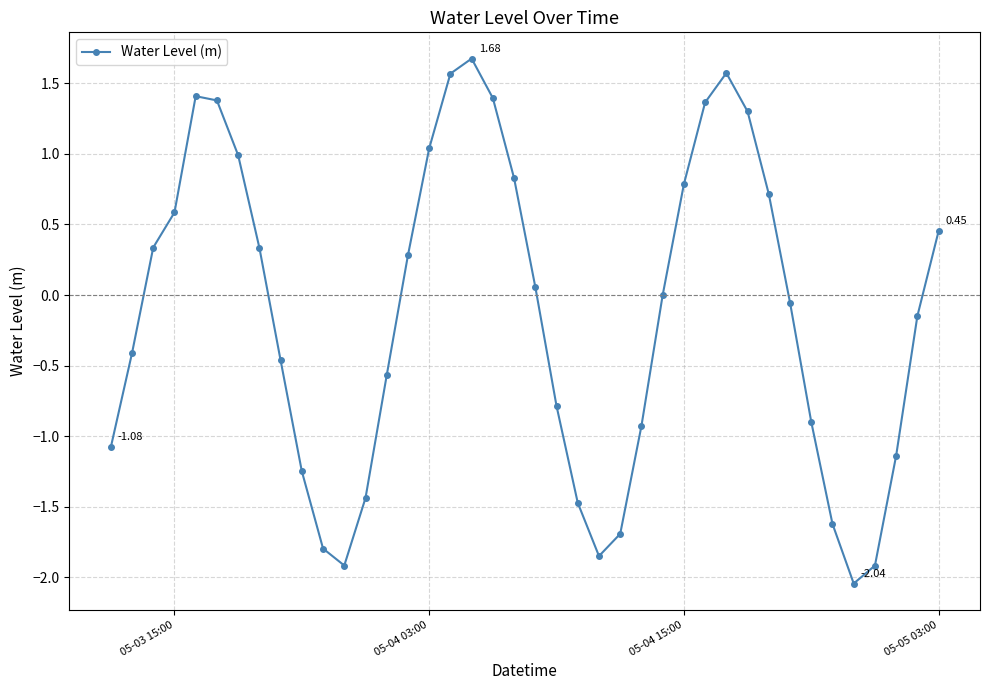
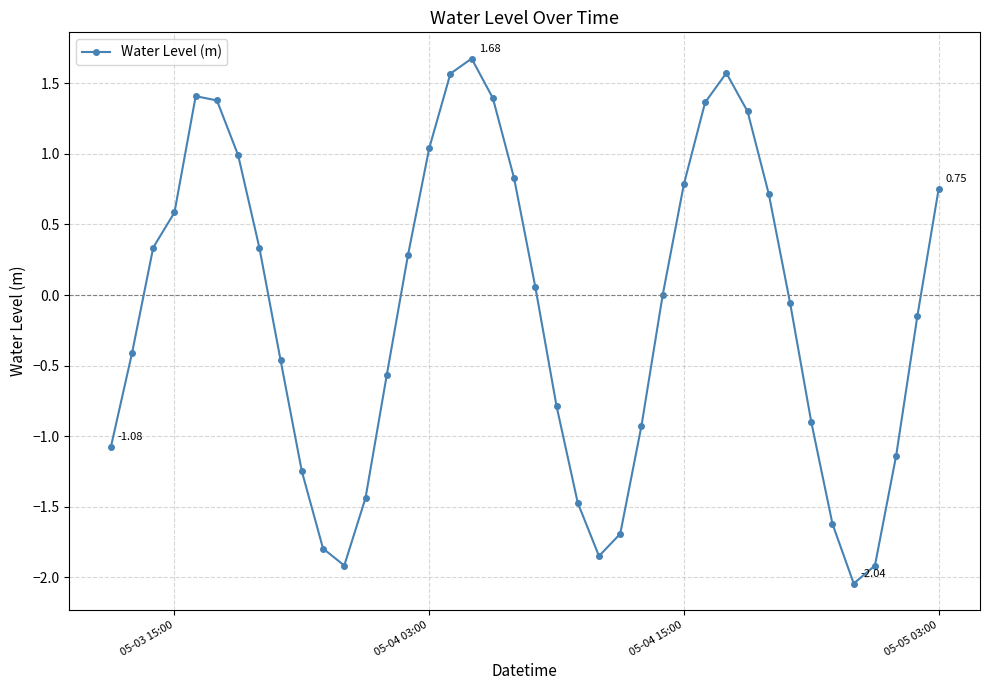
05-05 03:00: 0.45 -> 0.75
